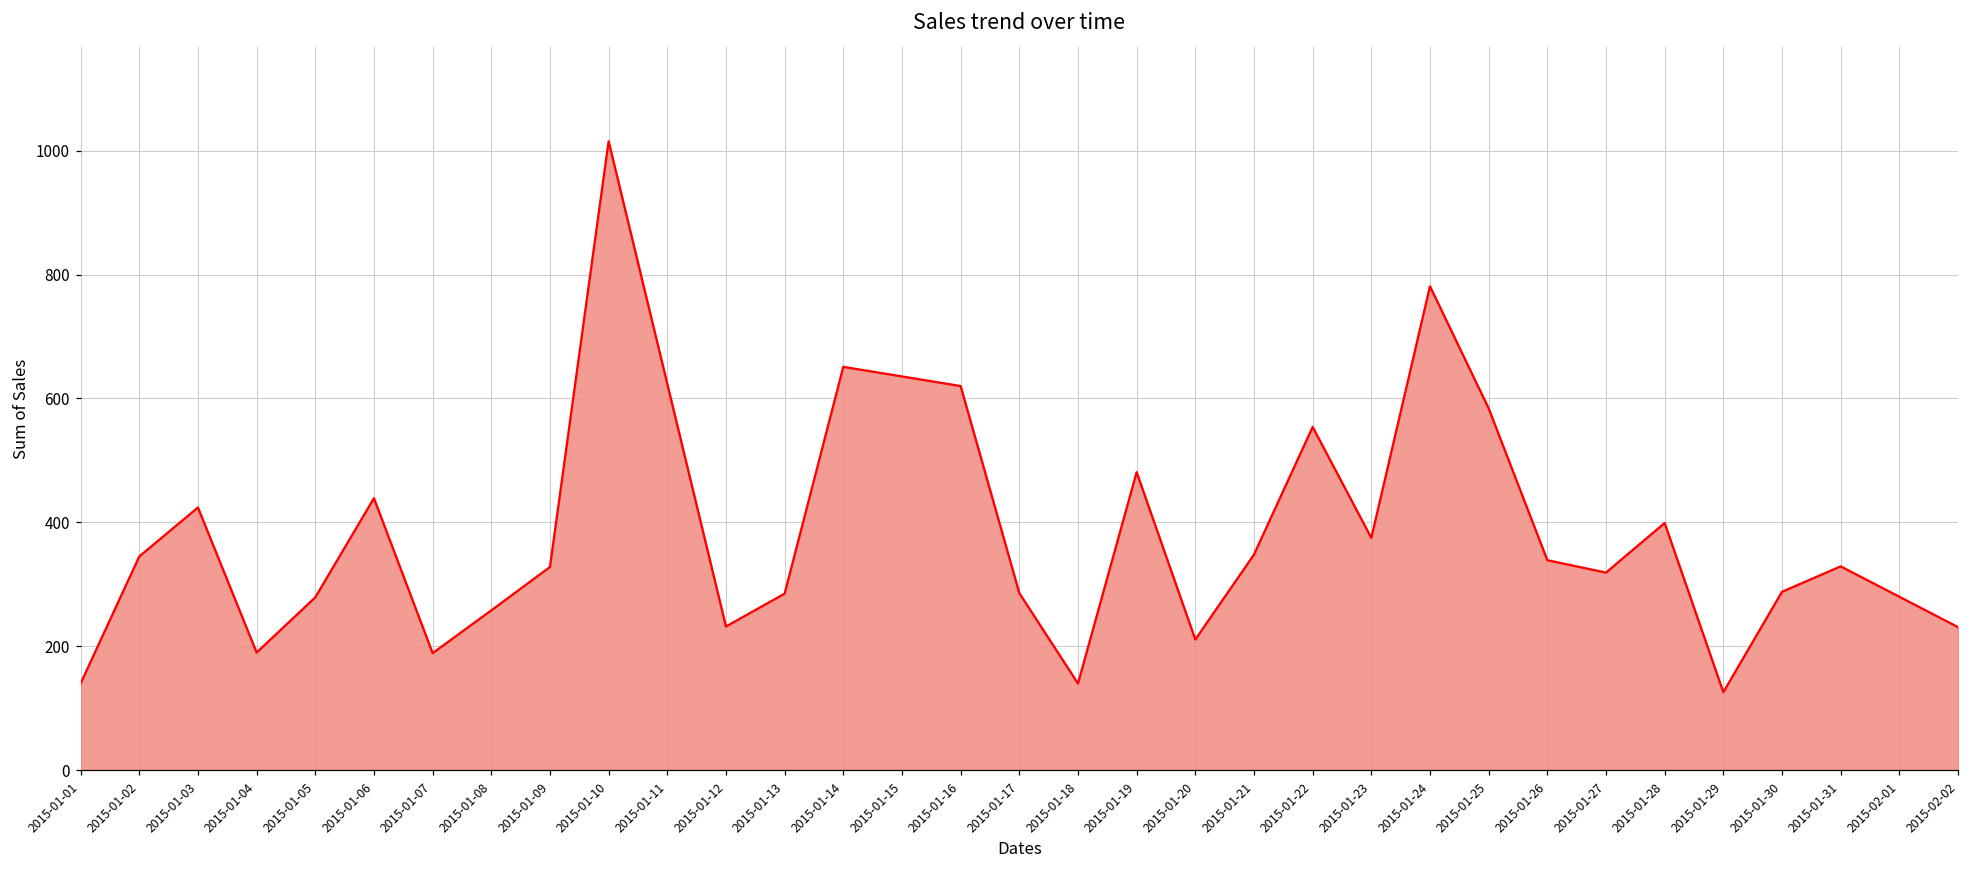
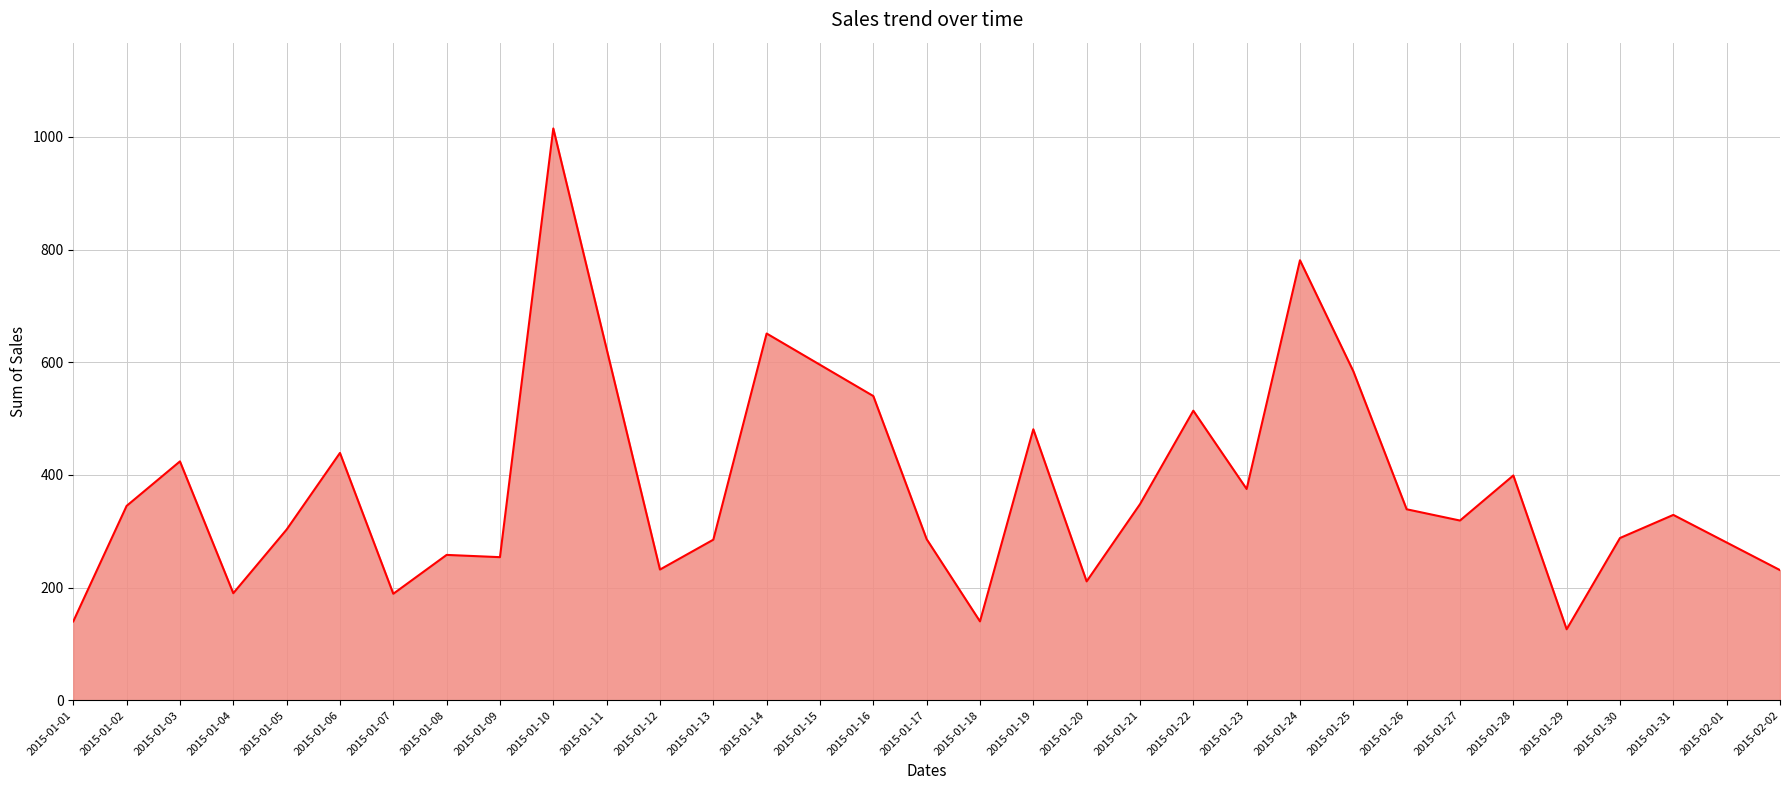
2015-01-05: 280 -> 300
2015-01-09: 330 -> 250
2015-01-16: 620 -> 540
2015-01-22: 550 -> 510
